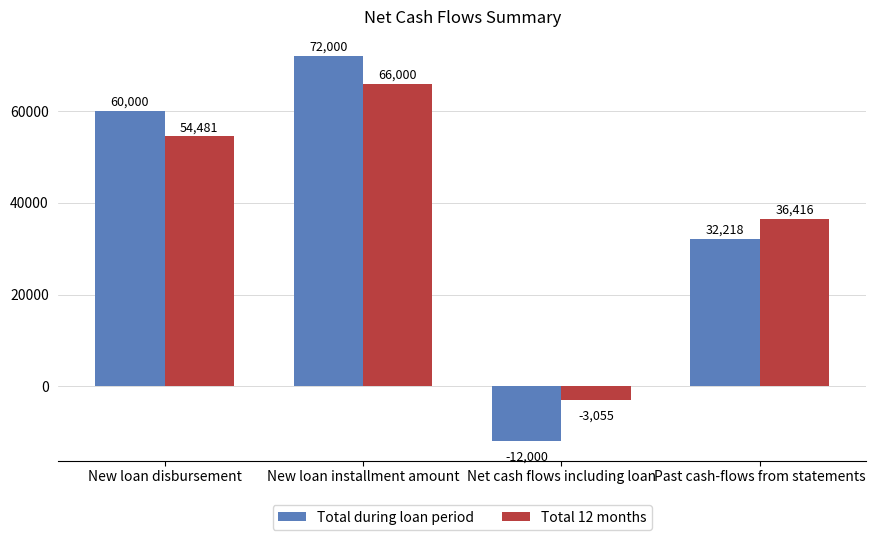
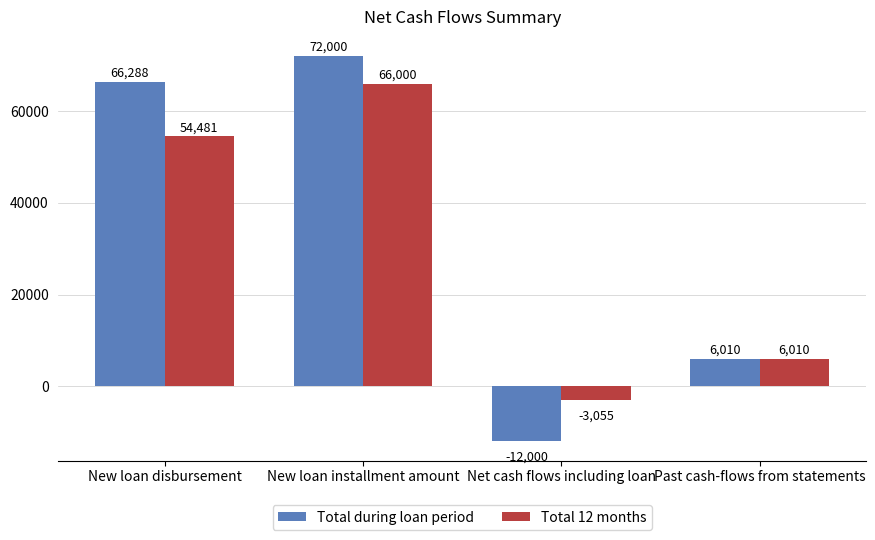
Total during loan period, New loan disbursement: 60,000 -> 66,288
Total during loan period, Past cash-flows from statements: 32,218 -> 6,010
Total 12 months, Past cash-flows from statements: 36,416 -> 6,010
